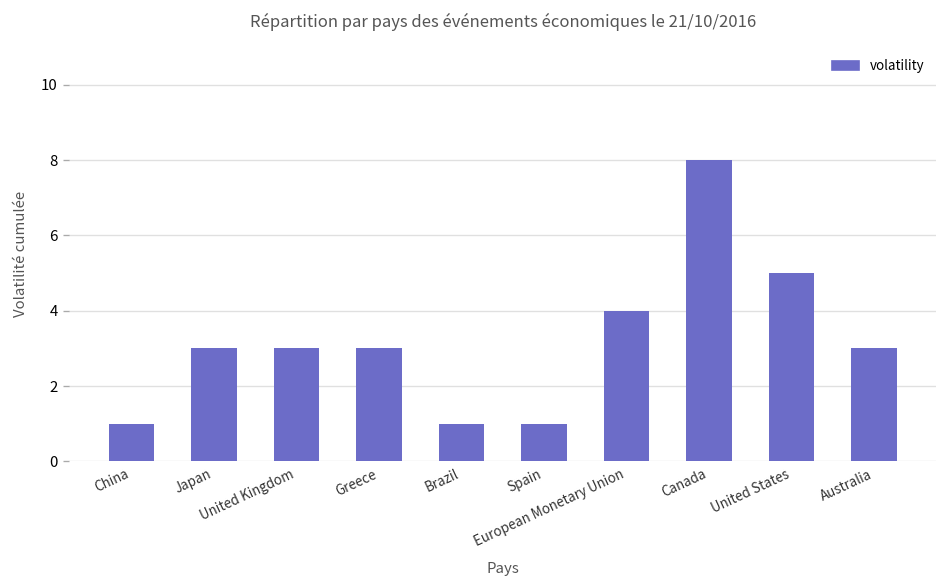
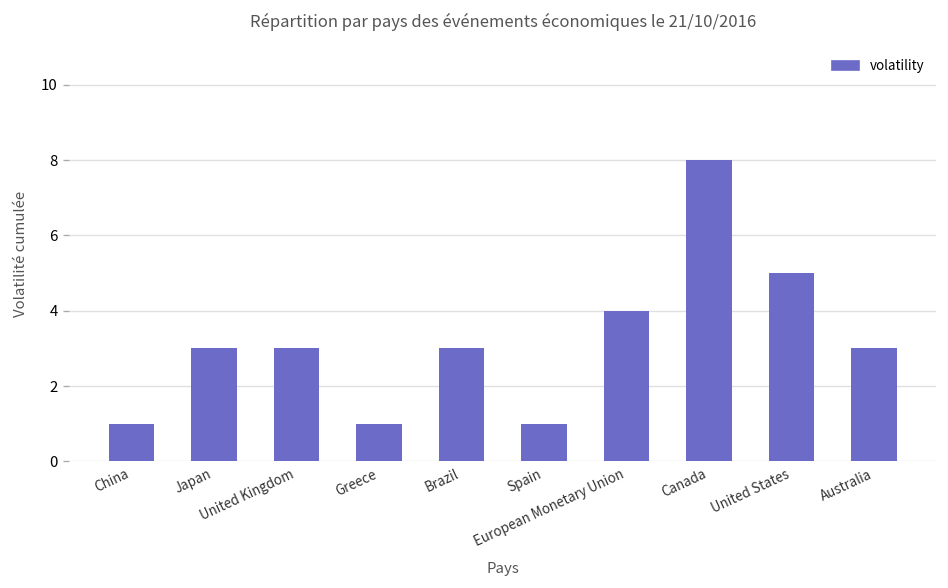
Greece: 3 -> 1
Brazil: 1 -> 3
